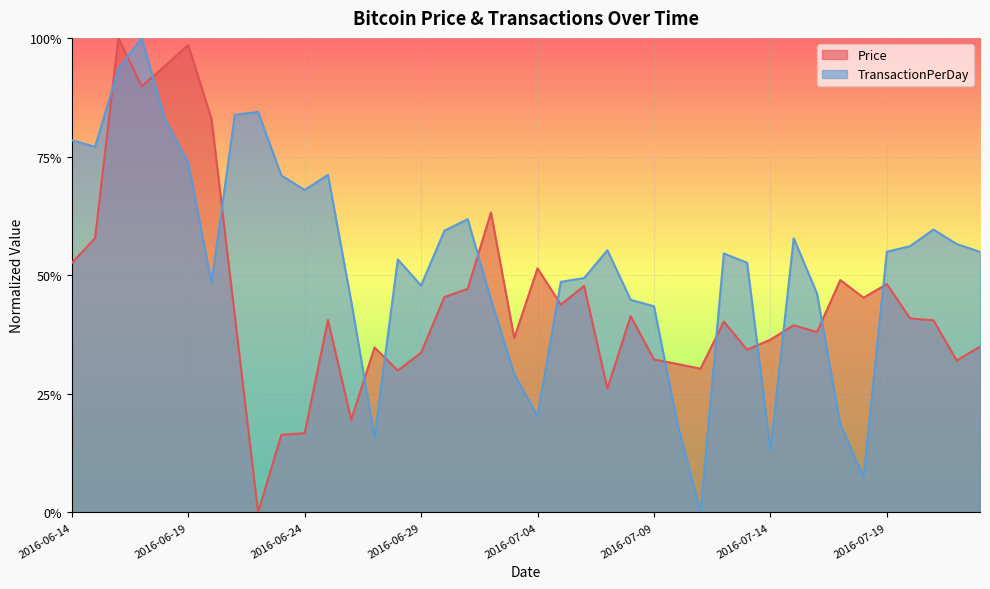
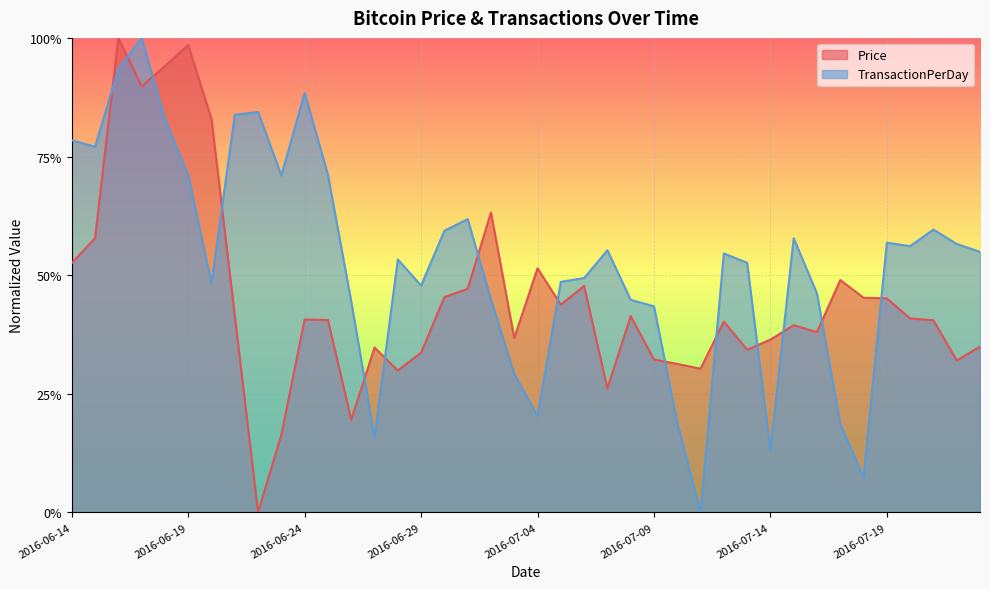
TransactionPerDay, 2016-06-19: 74% -> 71%
Price, 2016-06-24: 17% -> 41%
TransactionPerDay, 2016-06-24: 68% -> 88%
Price, 2016-07-19: 48% -> 45%
TransactionPerDay, 2016-07-19: 55% -> 57%
